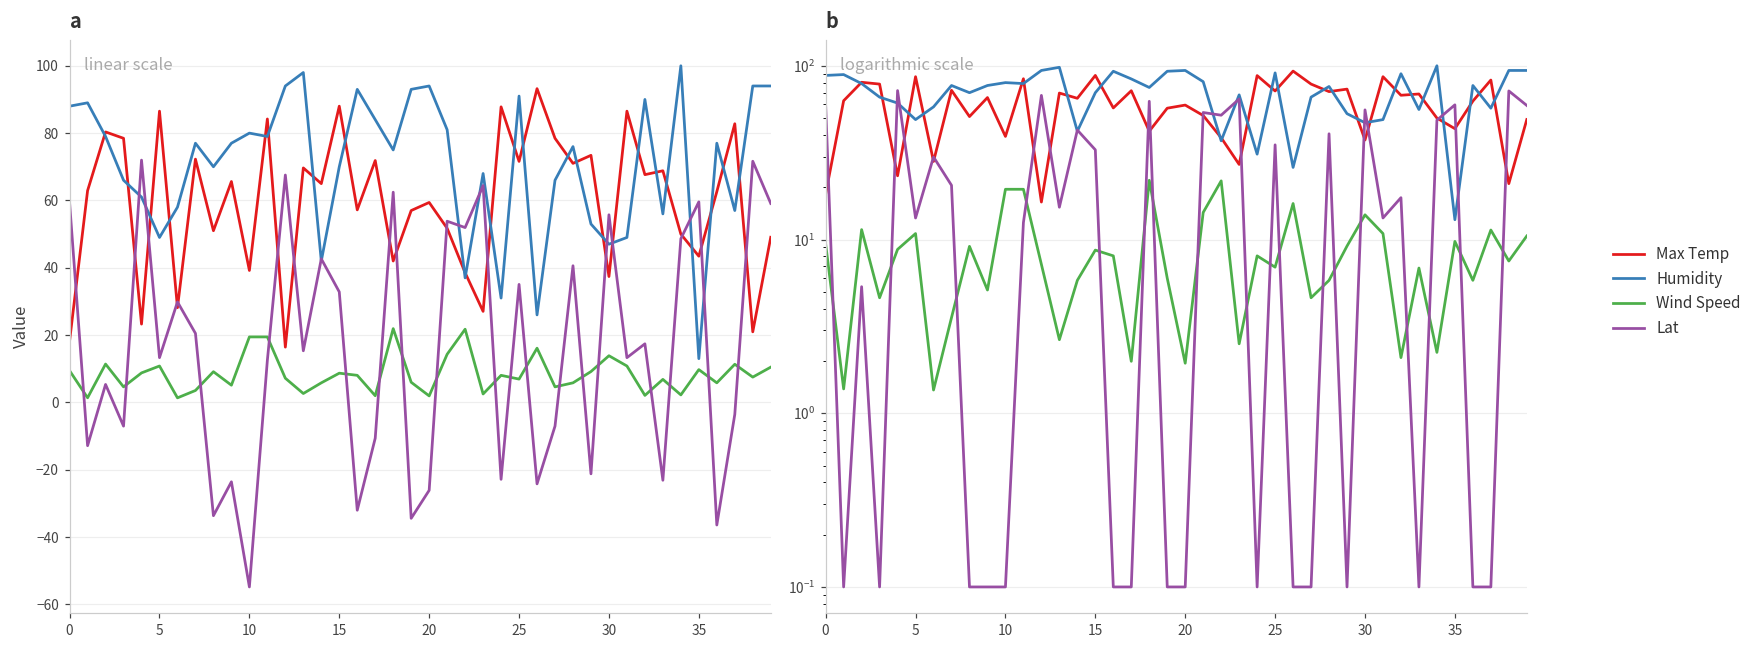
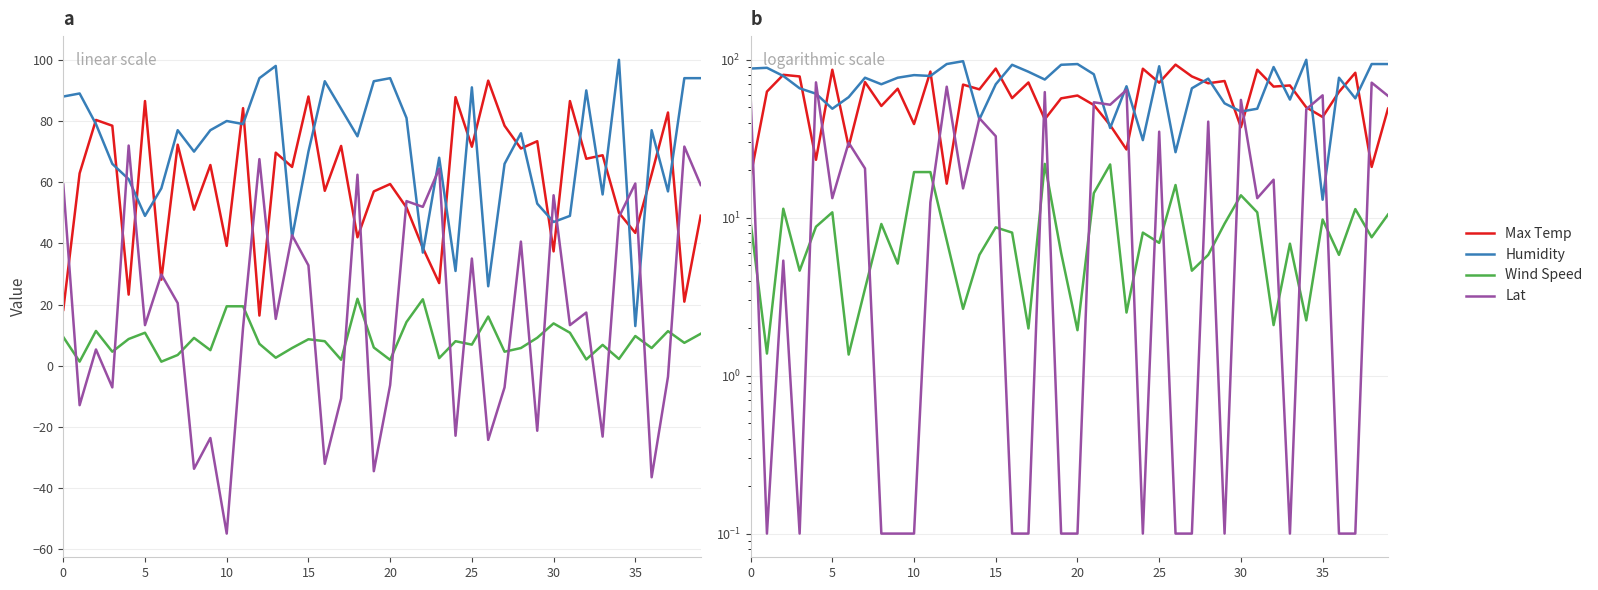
a, Lat, 20: -26 -> -6
